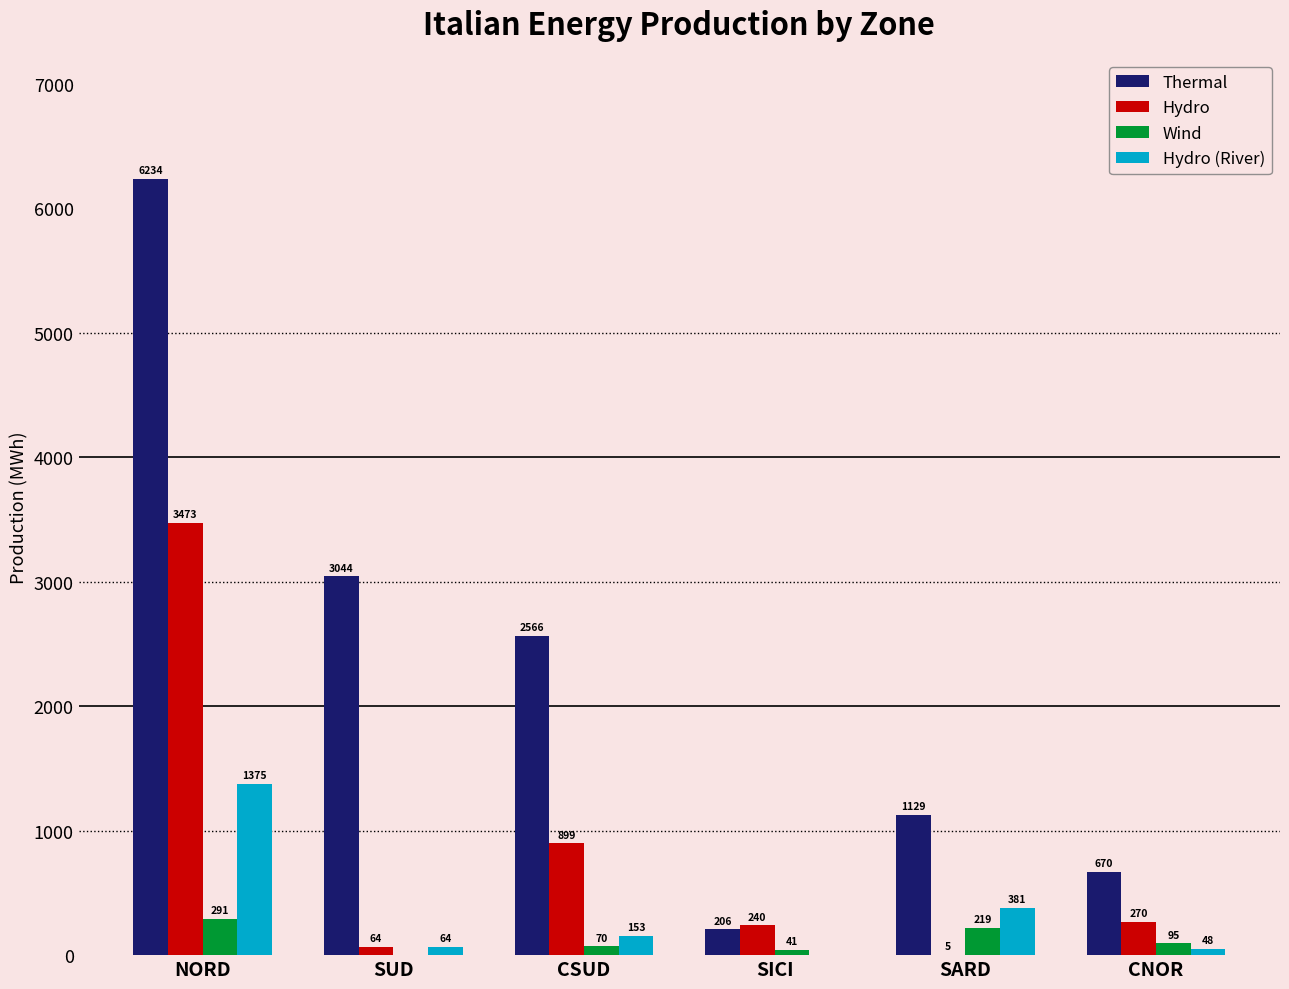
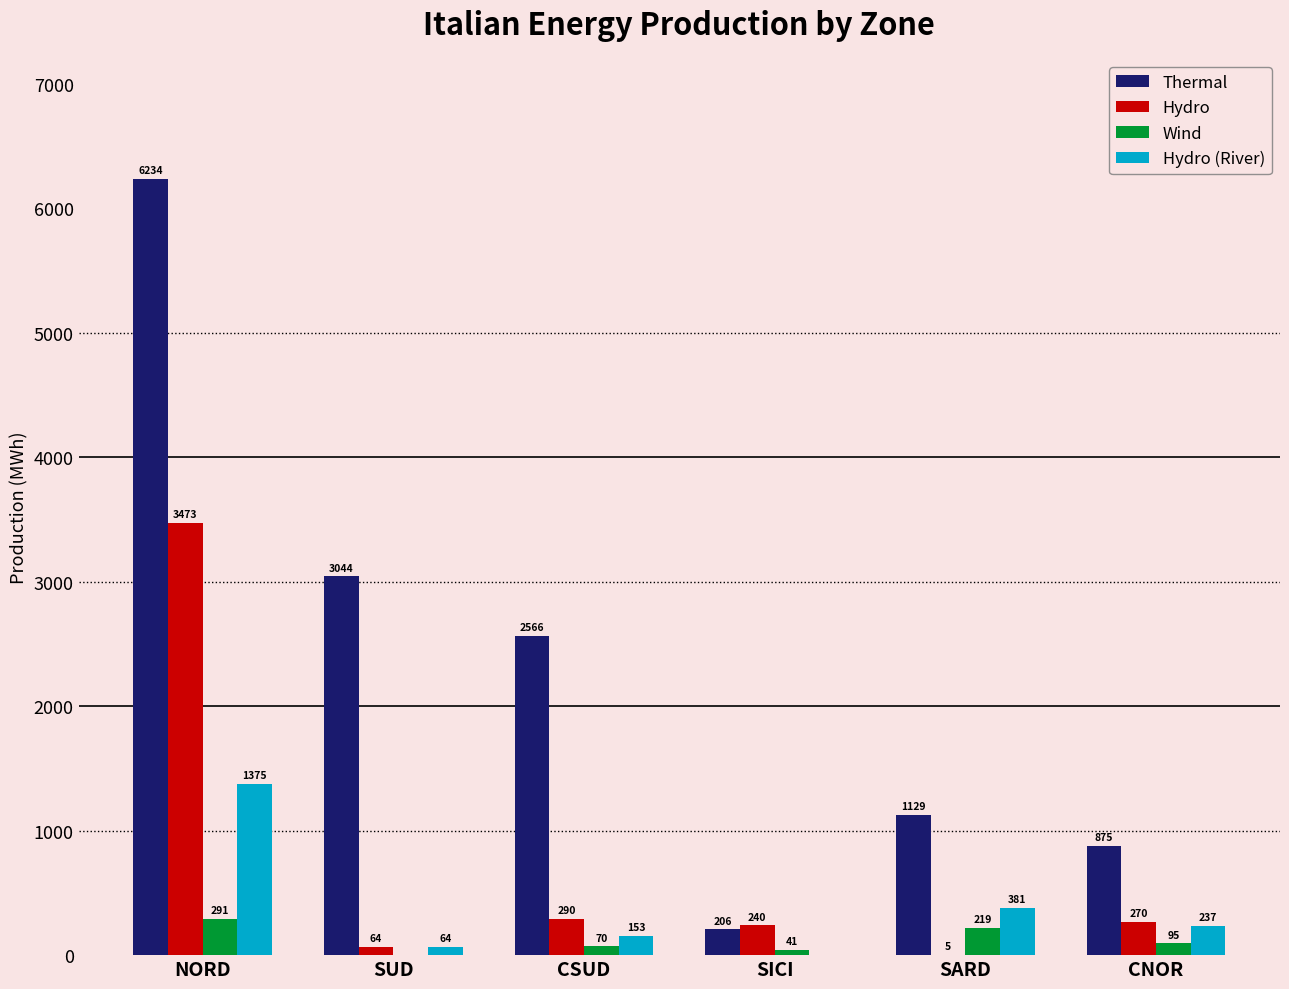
Hydro, CSUD: 899 -> 290
Thermal, CNOR: 670 -> 875
Hydro (River), CNOR: 48 -> 237
